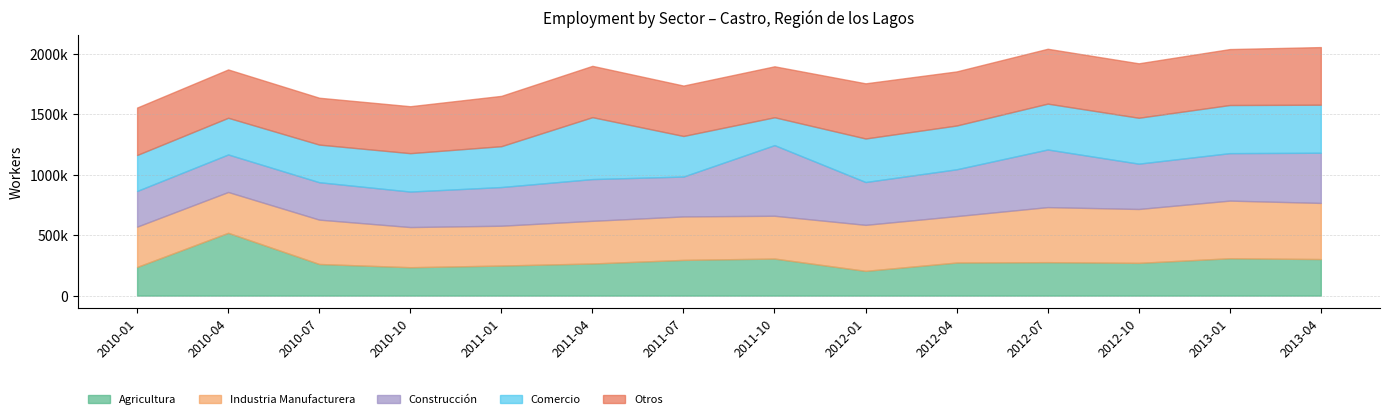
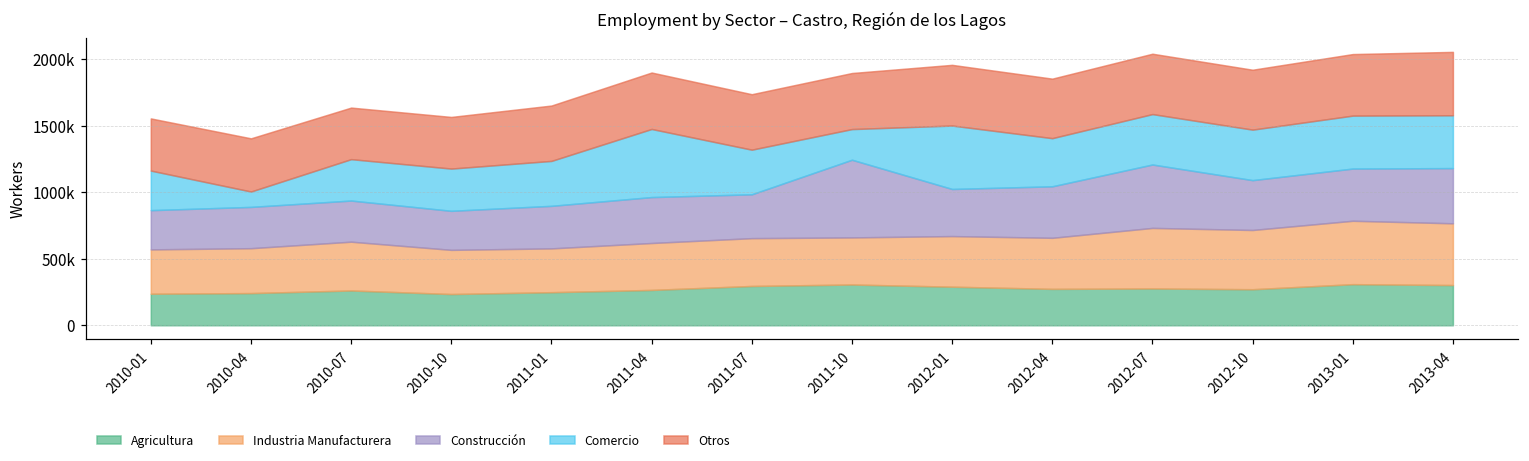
Agricultura, 2010-04: 520000 -> 240000
Comercio, 2010-04: 300000 -> 120000
Agricultura, 2012-01: 200000 -> 290000
Comercio, 2012-01: 360000 -> 480000
